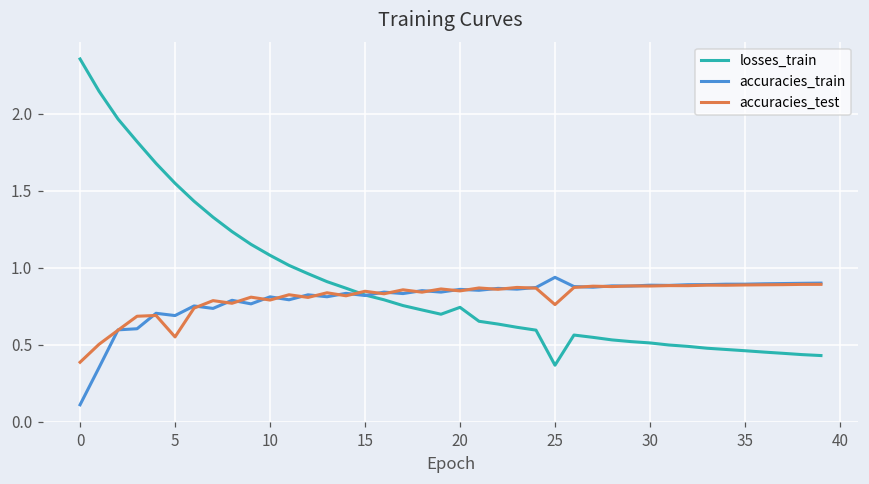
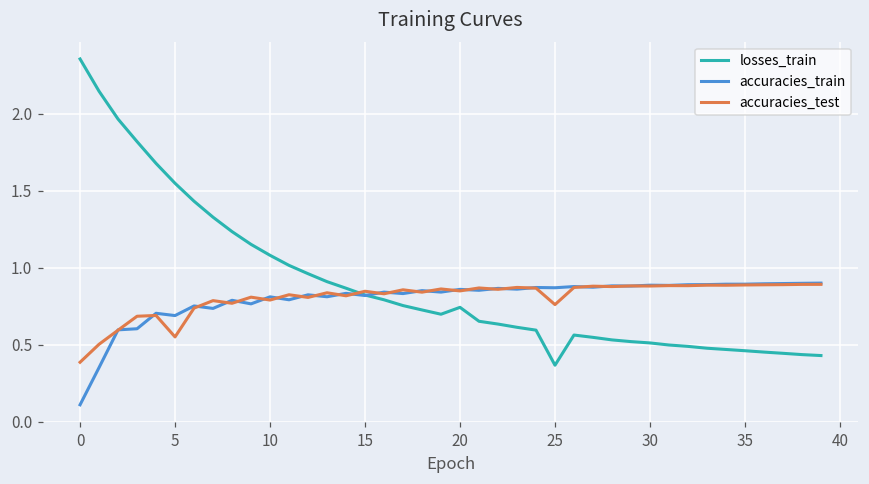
accuracies_train, 25: 0.94 -> 0.87
